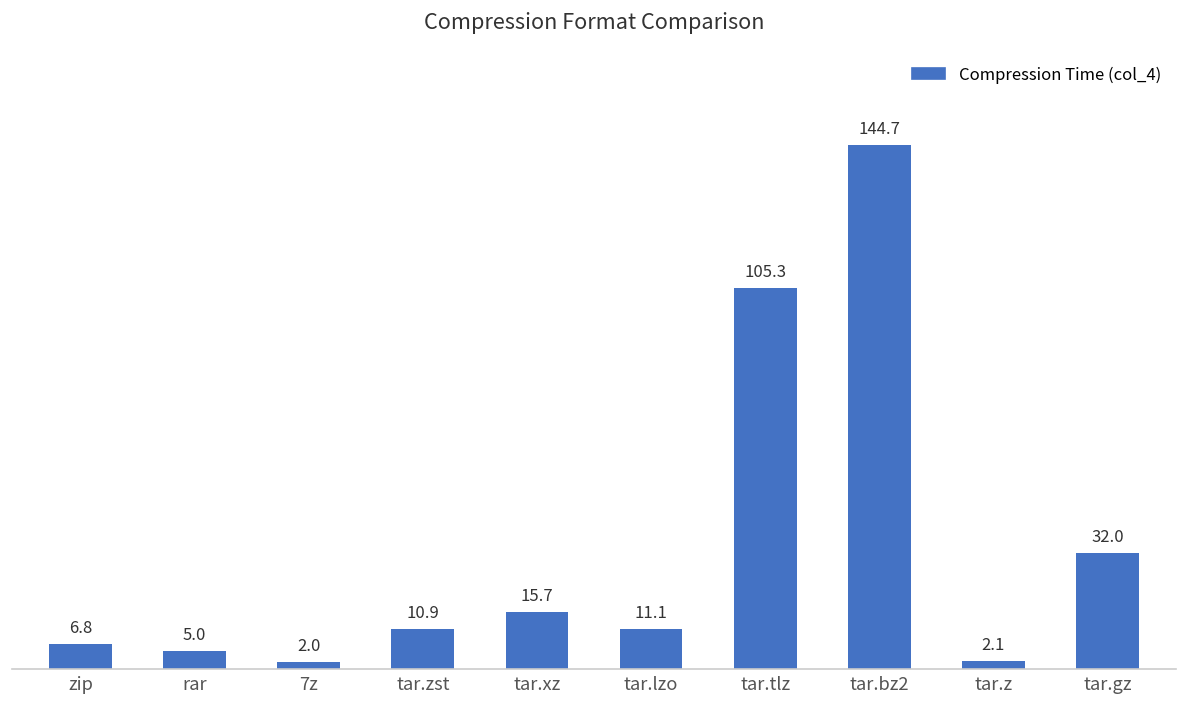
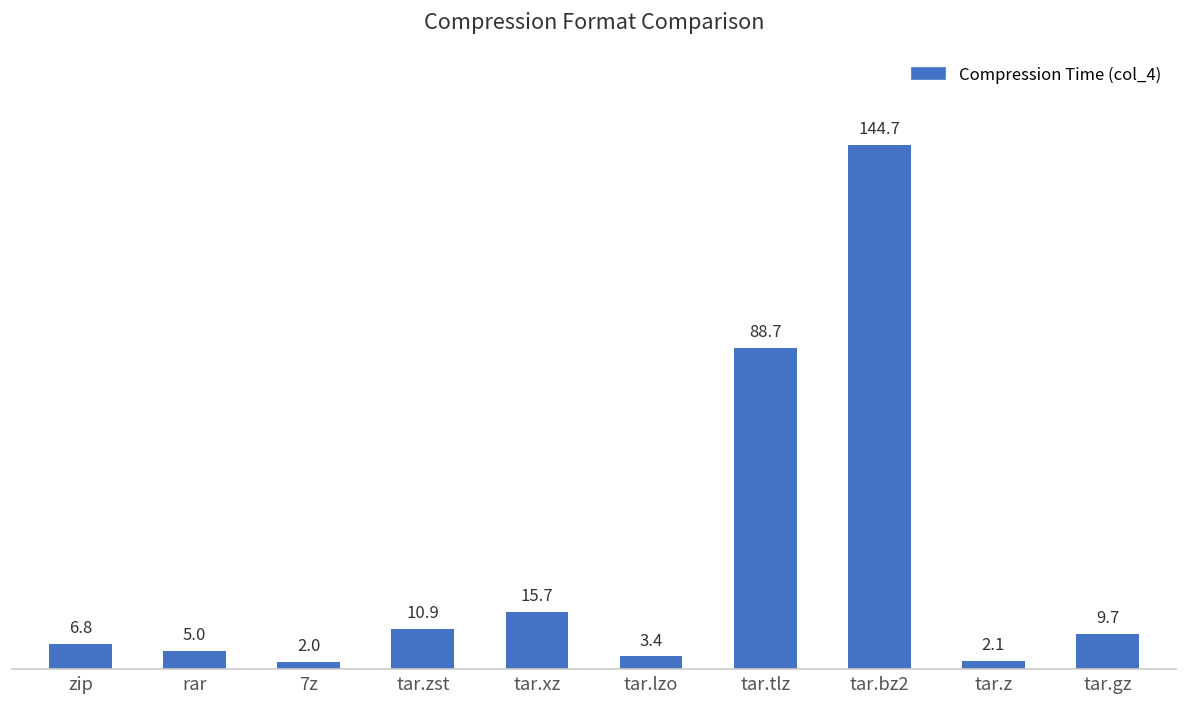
tar.lzo: 11.1 -> 3.4
tar.tlz: 105.3 -> 88.7
tar.gz: 32.0 -> 9.7
